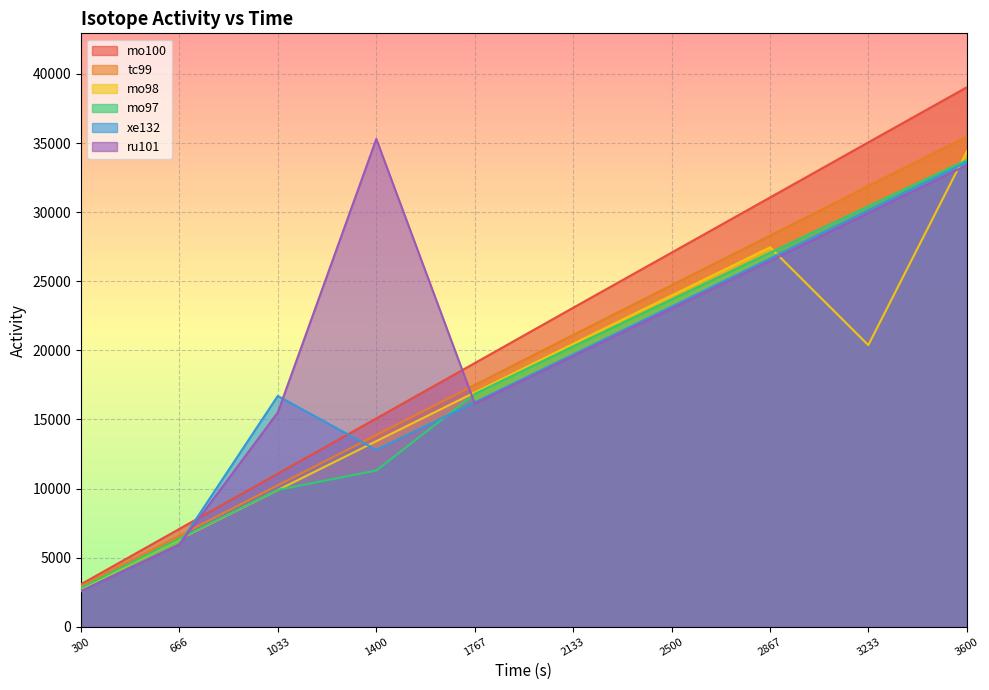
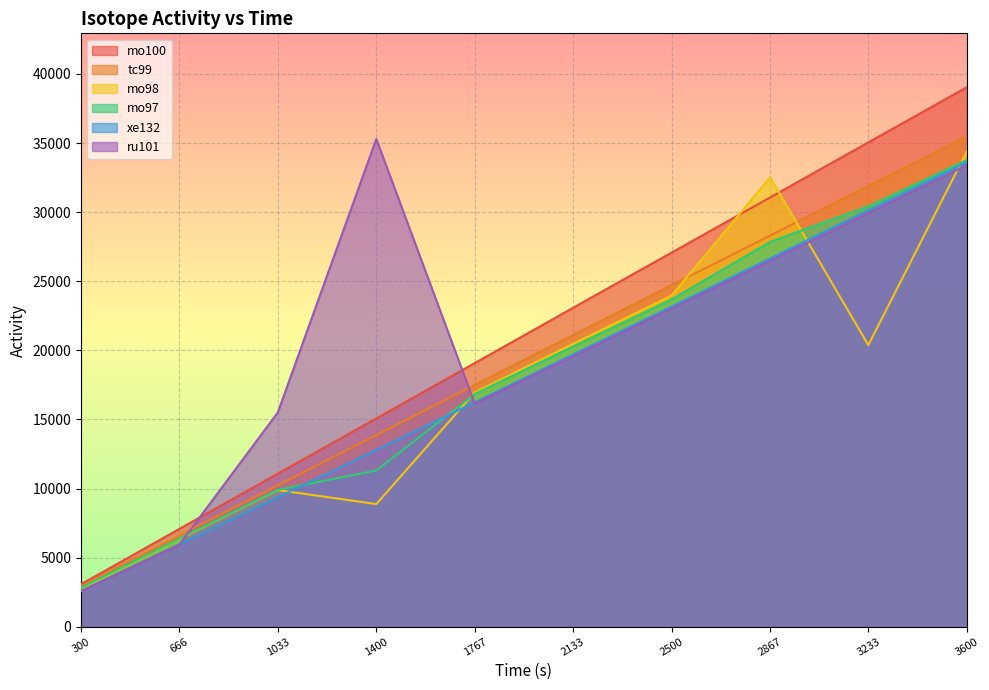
xe132, 1033: 16700 -> 9400
mo98, 1400: 13400 -> 8900
mo98, 2867: 27500 -> 32500
mo97, 2867: 27100 -> 27800
